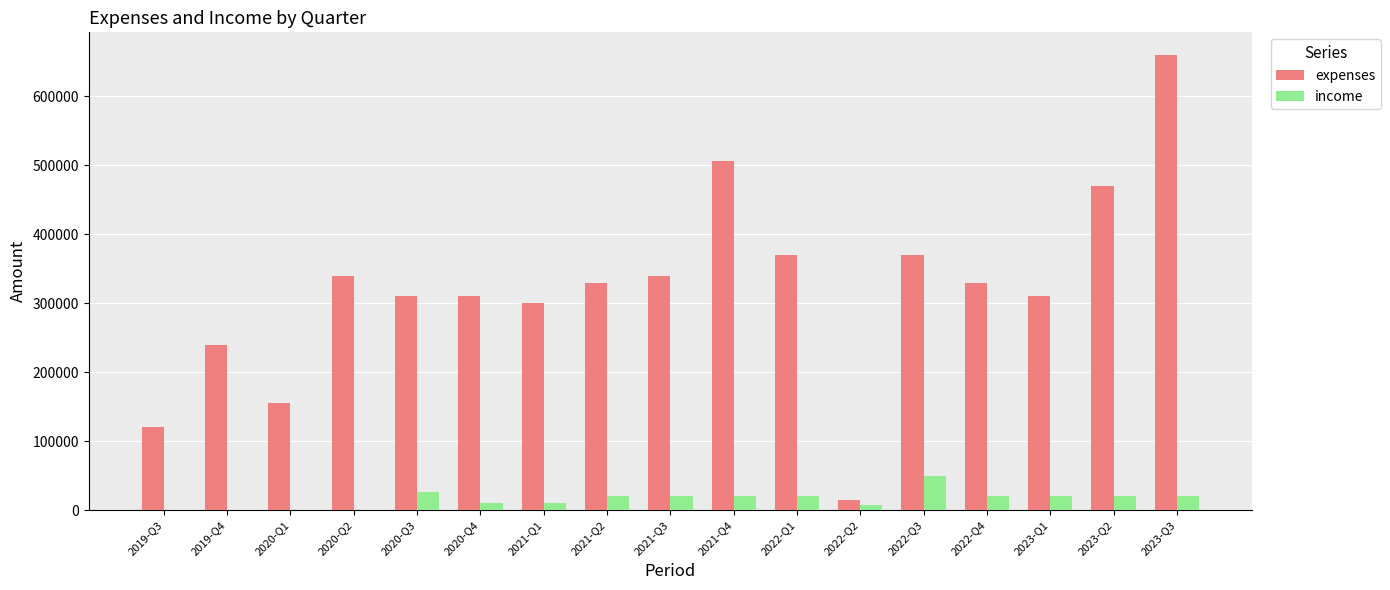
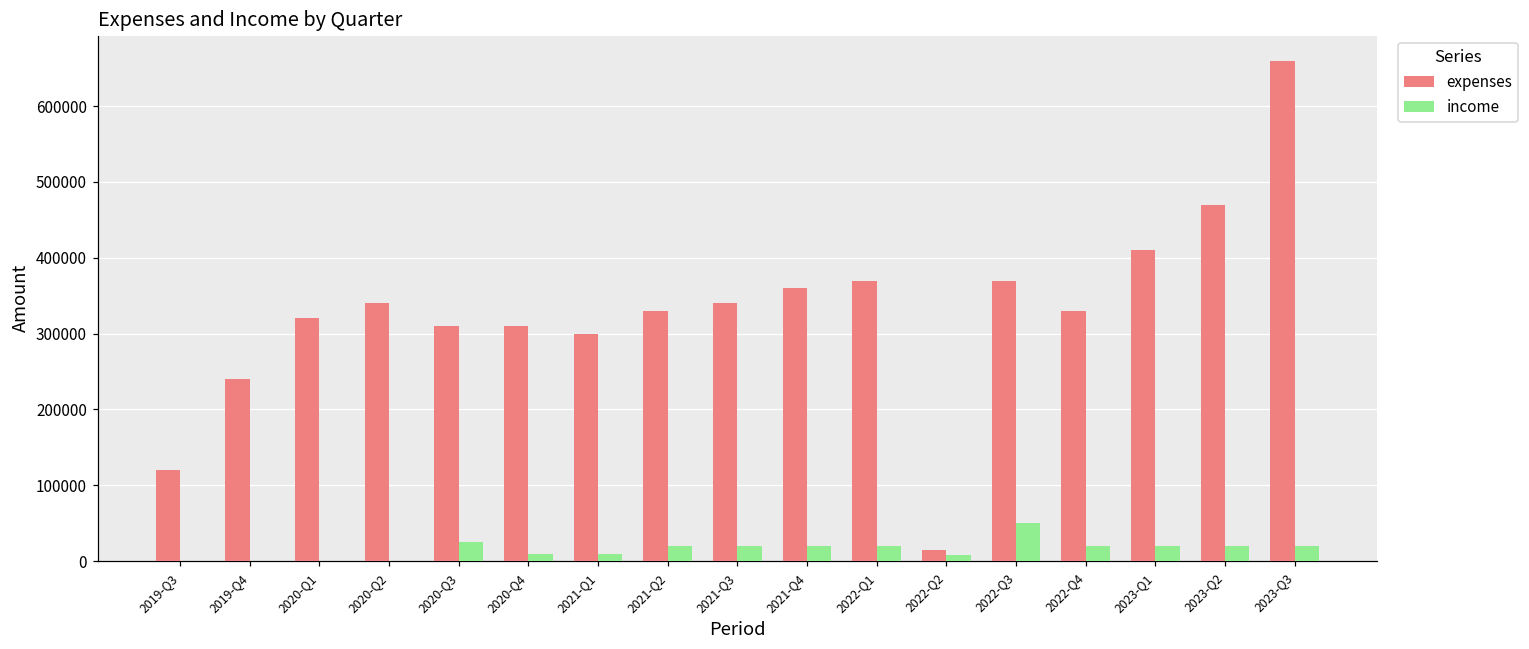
expenses, 2020-Q1: 160000 -> 320000
expenses, 2021-Q4: 510000 -> 360000
expenses, 2023-Q1: 310000 -> 410000
